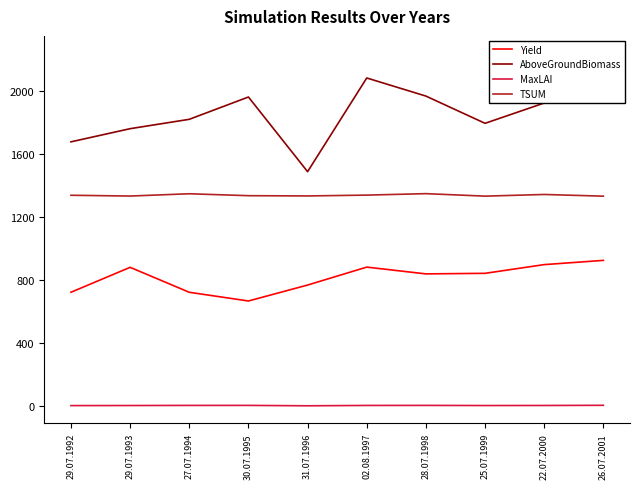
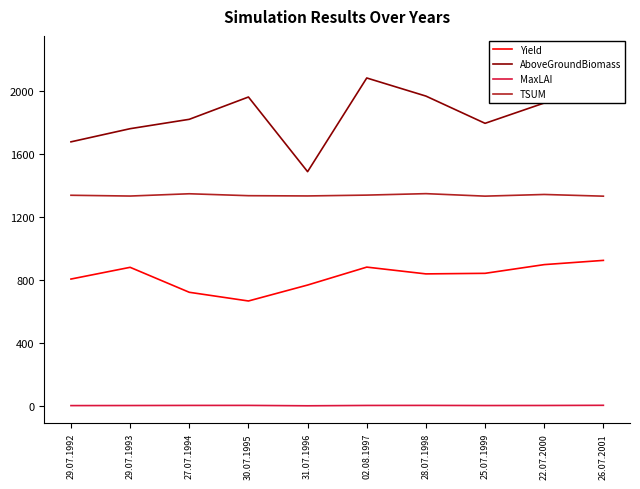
Yield, 29.07.1992: 720 -> 810
